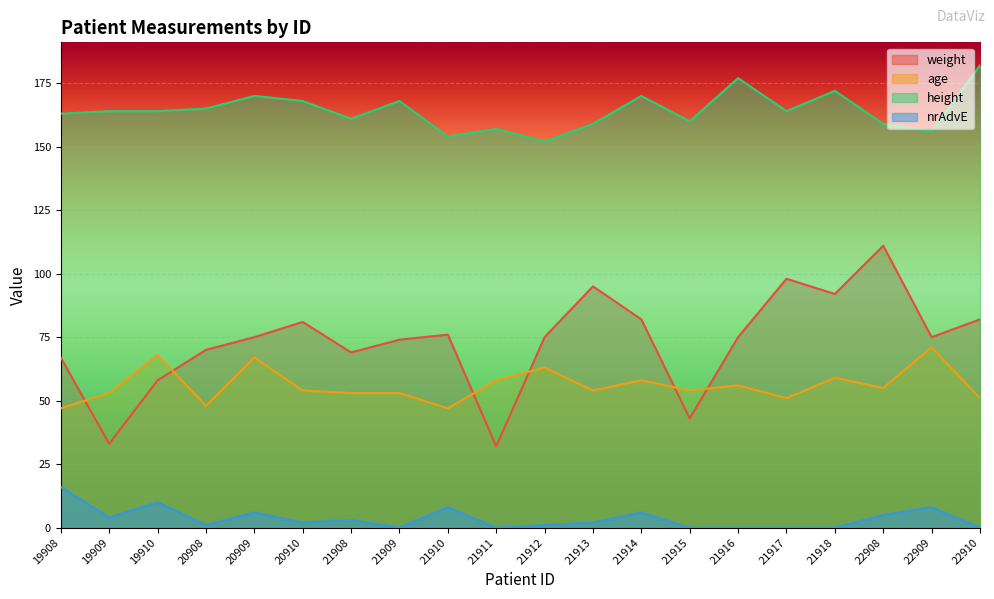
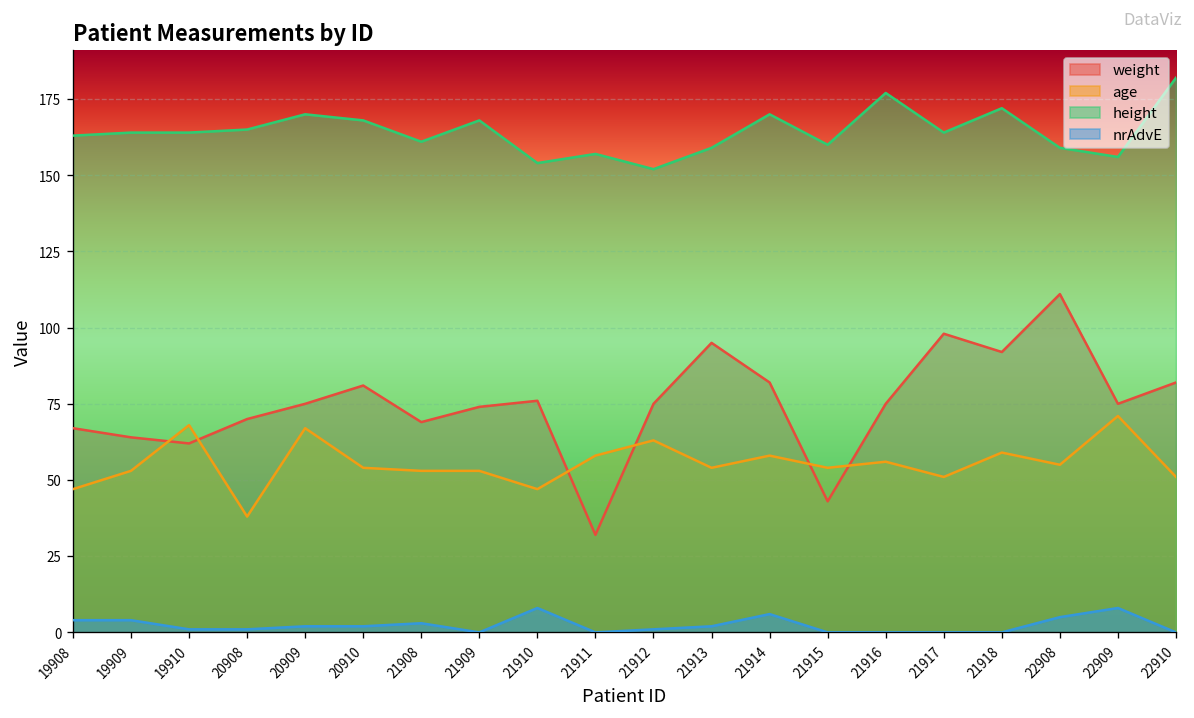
nrAdvE, 19908: 16 -> 4
weight, 19909: 33 -> 64
weight, 19910: 58 -> 62
nrAdvE, 19910: 10 -> 1
age, 20908: 48 -> 38
nrAdvE, 20909: 6 -> 2
